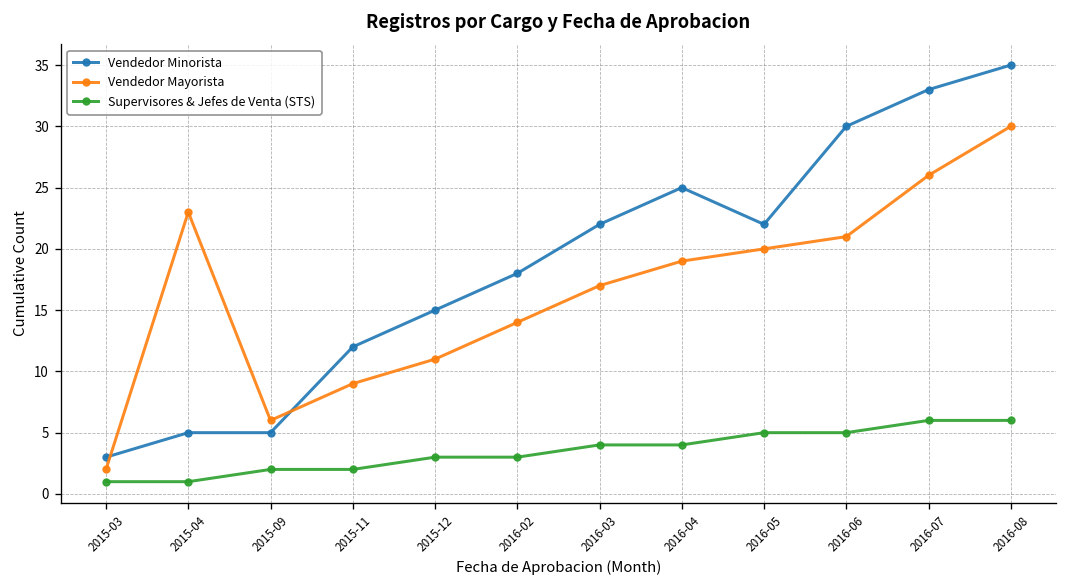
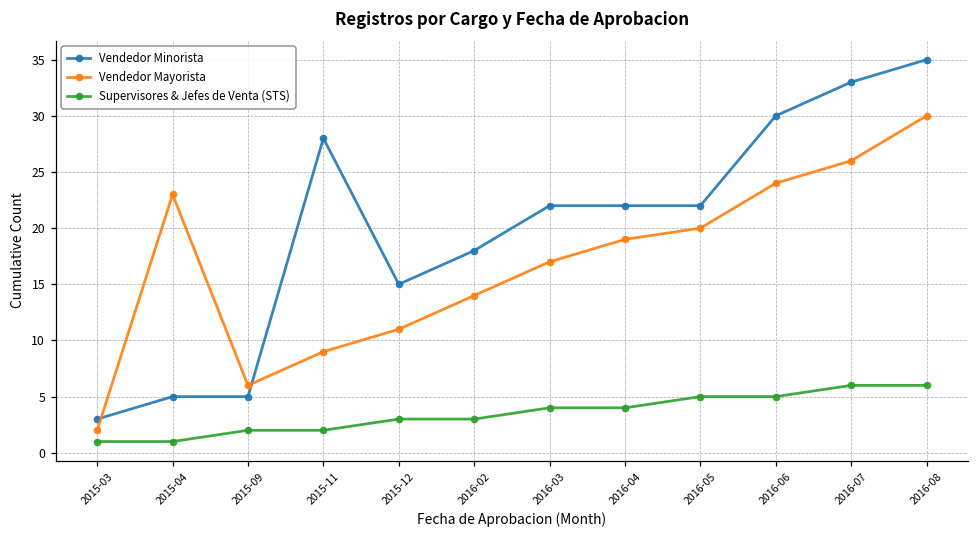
Vendedor Minorista, 2015-11: 12 -> 28
Vendedor Minorista, 2016-04: 25 -> 22
Vendedor Mayorista, 2016-06: 21 -> 24
